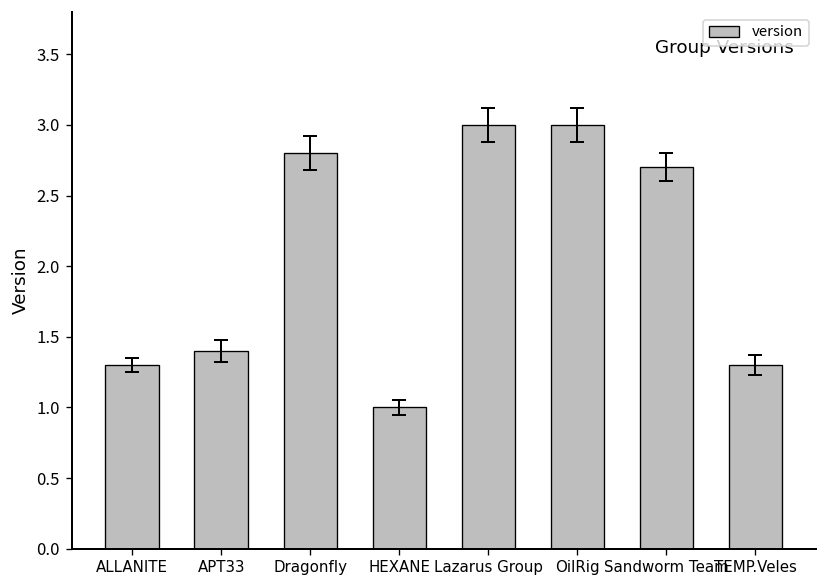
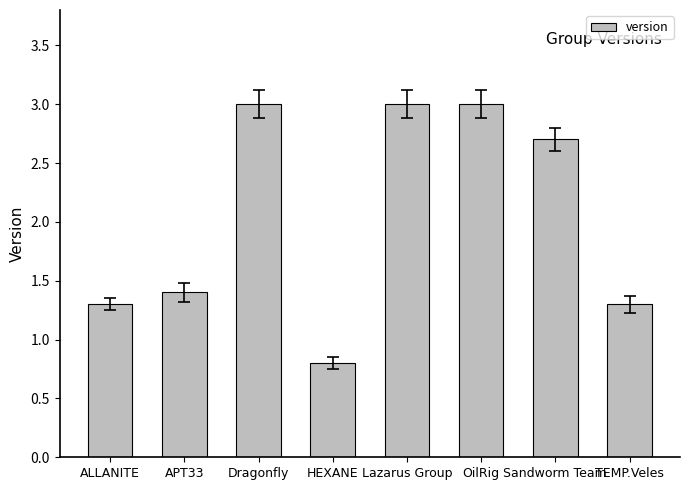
version, Dragonfly: 2.8 -> 3.0
version, HEXANE: 1.0 -> 0.8
